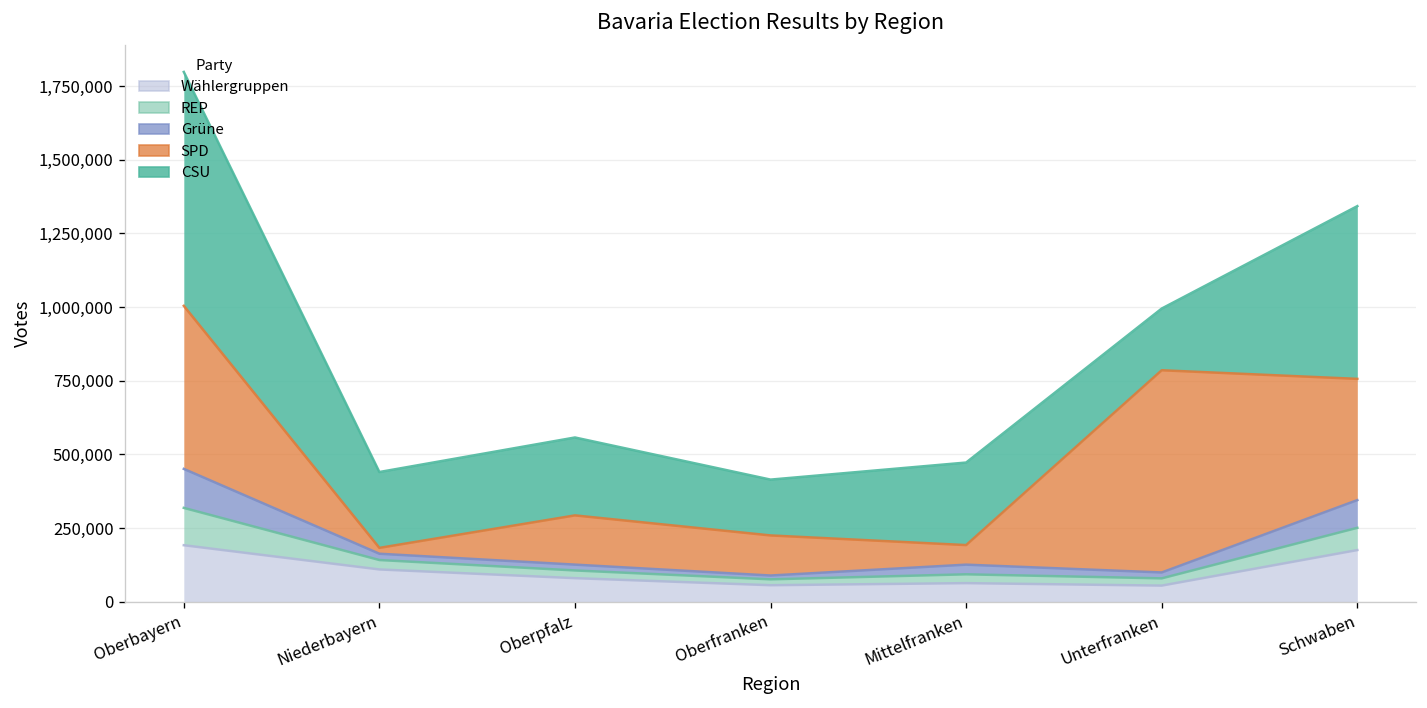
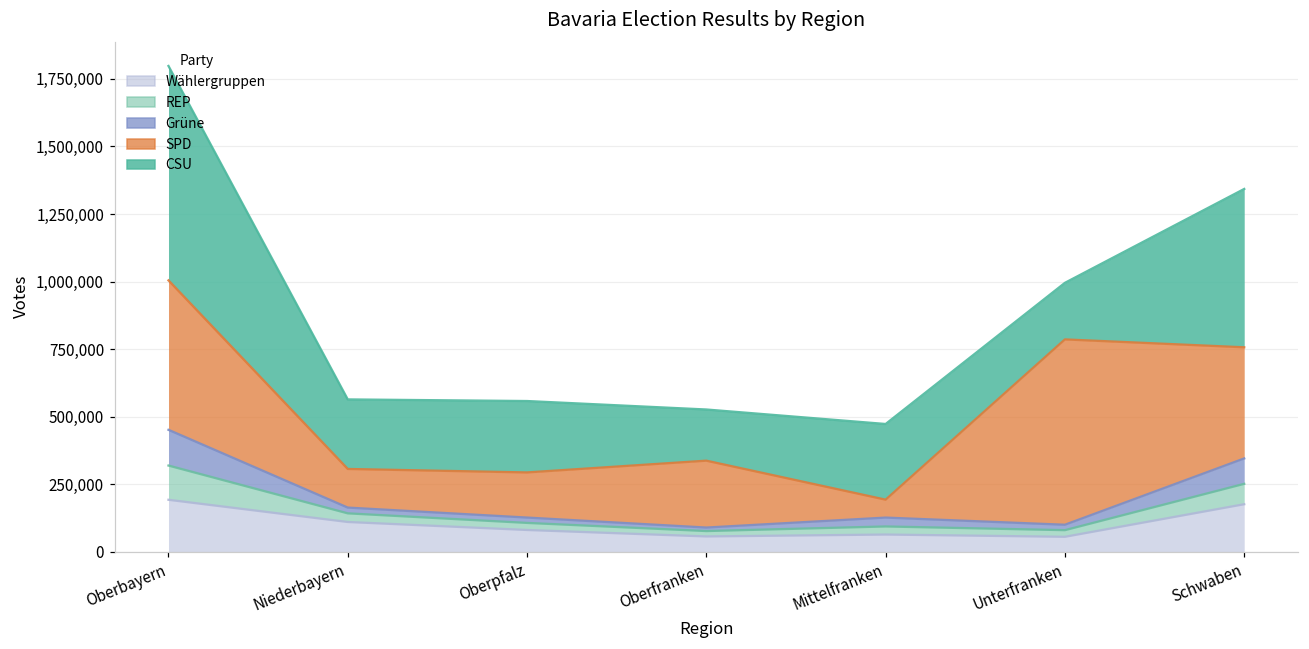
SPD, Niederbayern: 20,000 -> 140,000
SPD, Oberfranken: 140,000 -> 250,000
